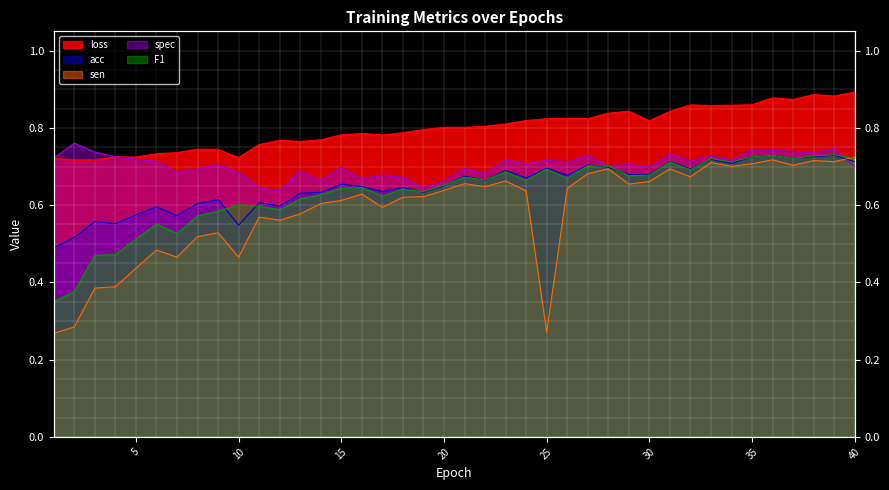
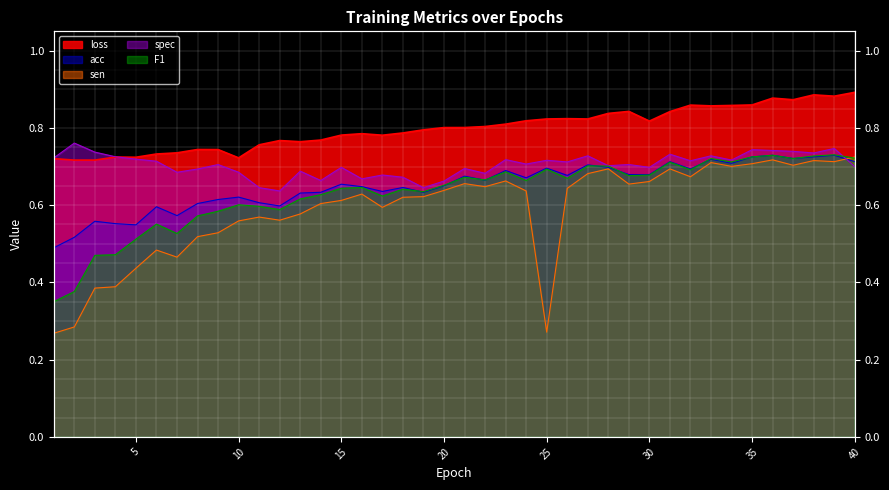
acc, 5: 0.58 -> 0.55
acc, 10: 0.55 -> 0.62
sen, 10: 0.47 -> 0.56
